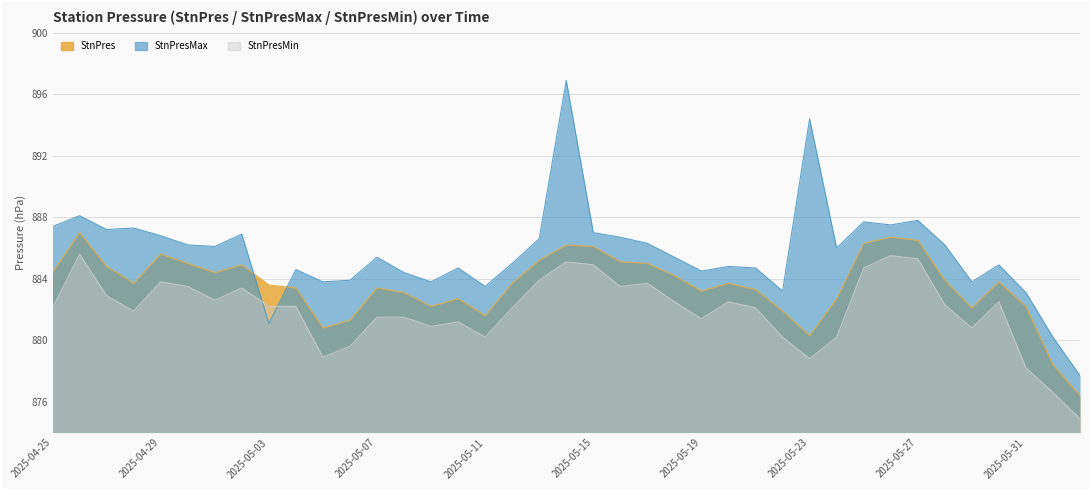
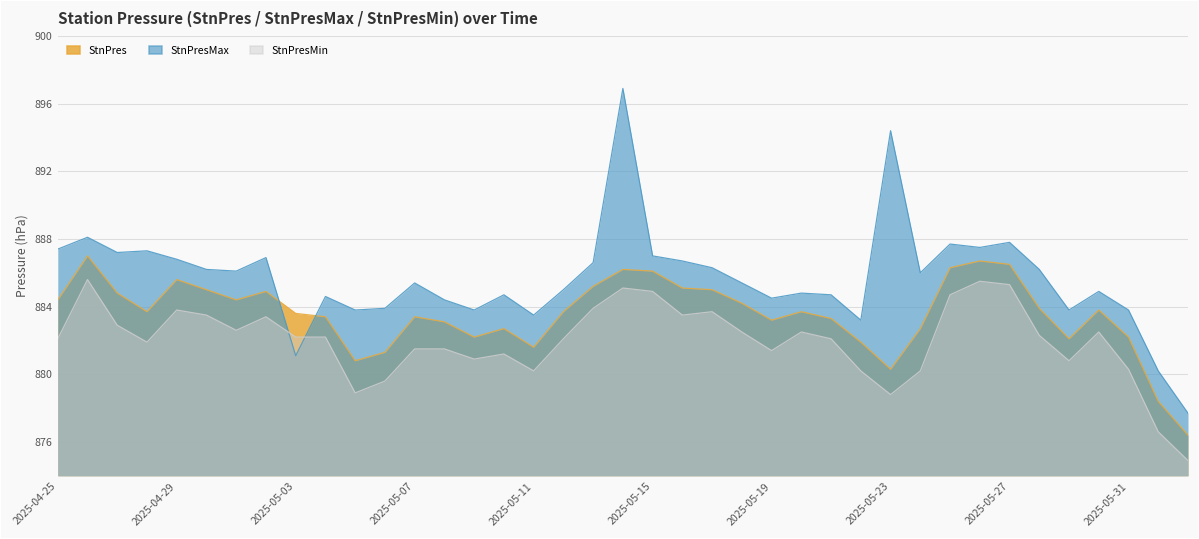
StnPresMax, 2025-05-31: 883.1 -> 883.8
StnPresMin, 2025-05-31: 878.2 -> 880.3
